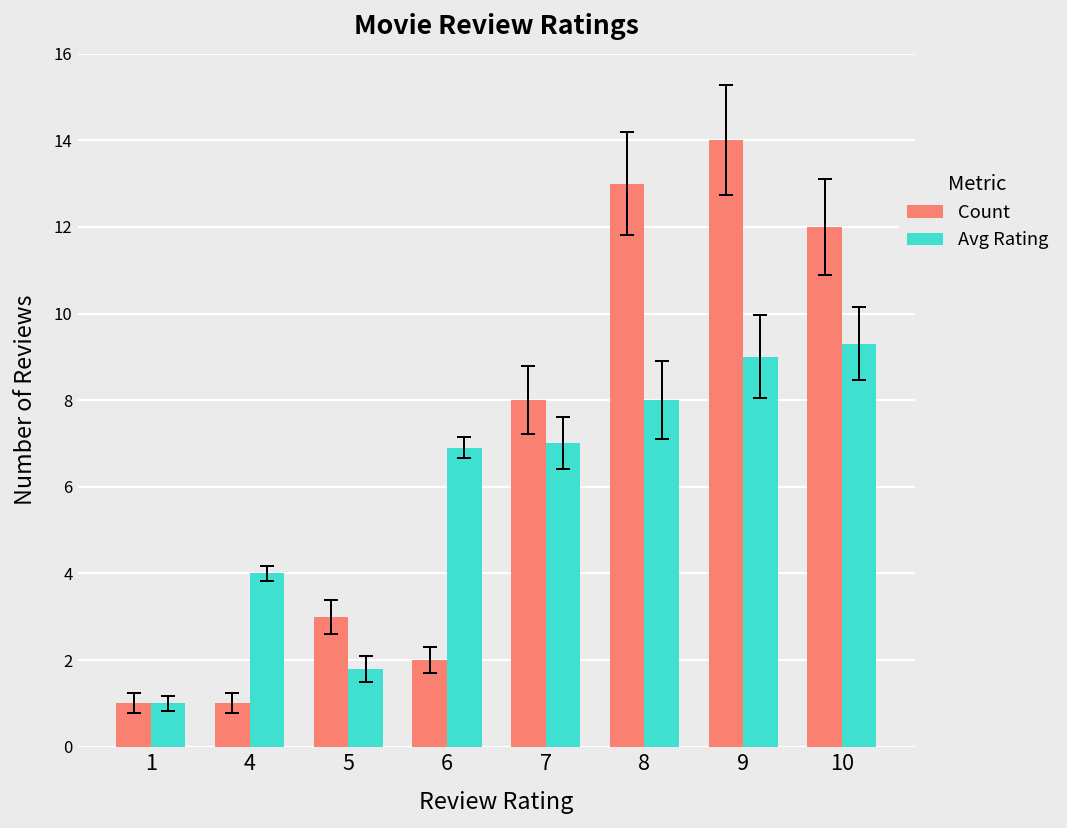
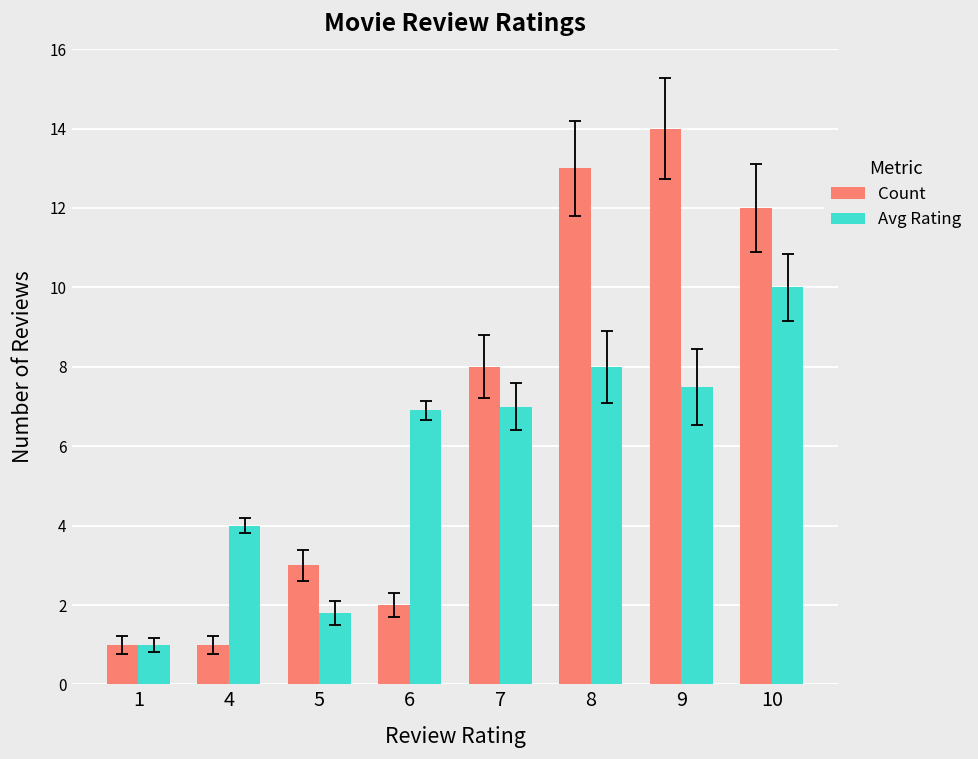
Avg Rating, 9: 9.0 -> 7.5
Avg Rating, 10: 9.3 -> 10.0
